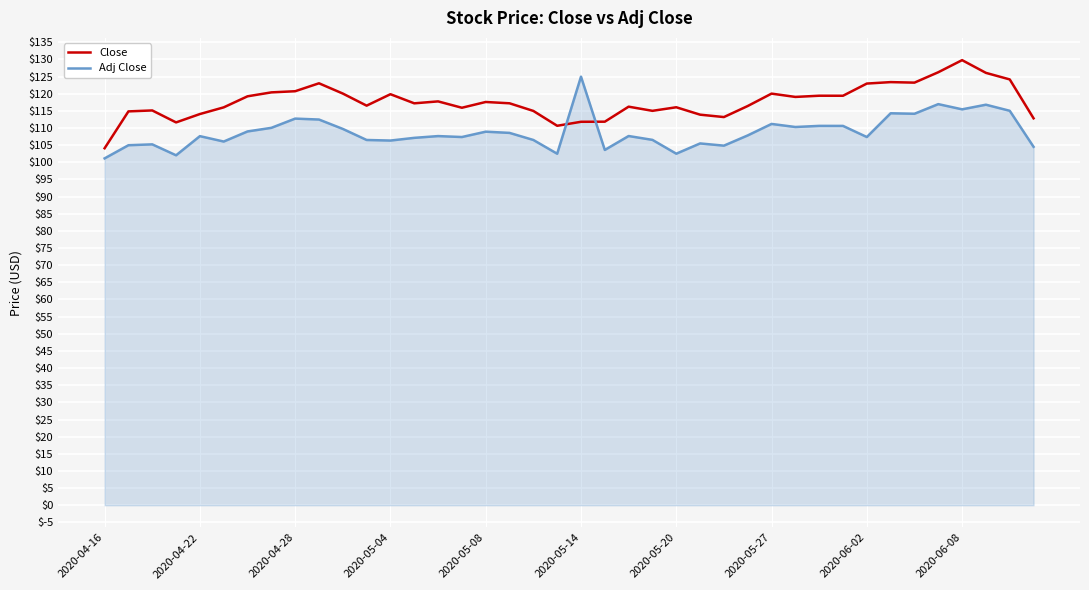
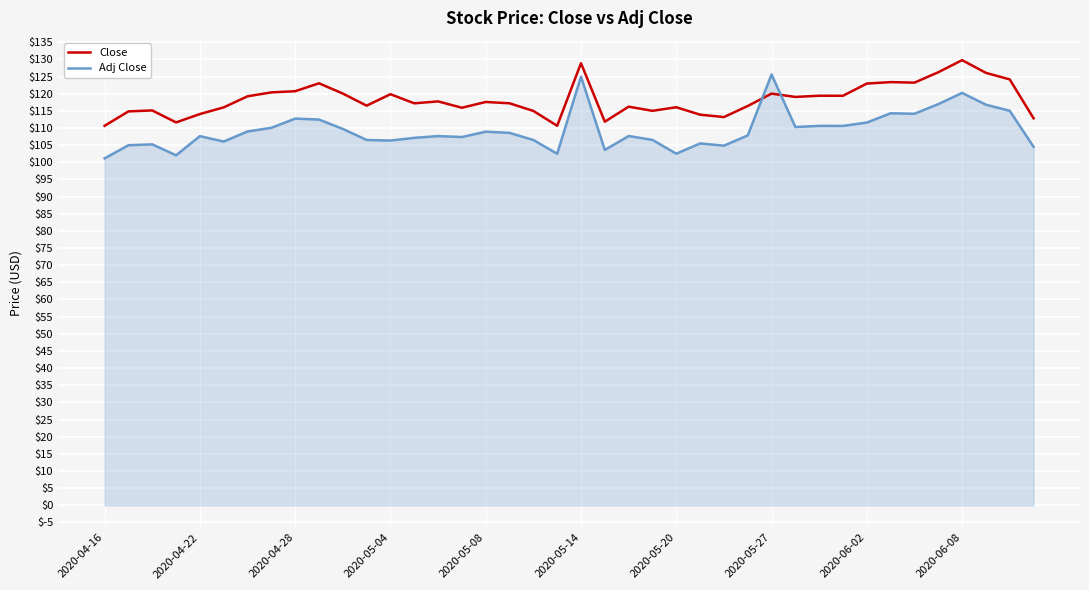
Close, 2020-04-16: $104 -> $111
Close, 2020-05-14: $112 -> $129
Adj Close, 2020-05-27: $111 -> $126
Adj Close, 2020-06-02: $107 -> $112
Adj Close, 2020-06-08: $115 -> $120
